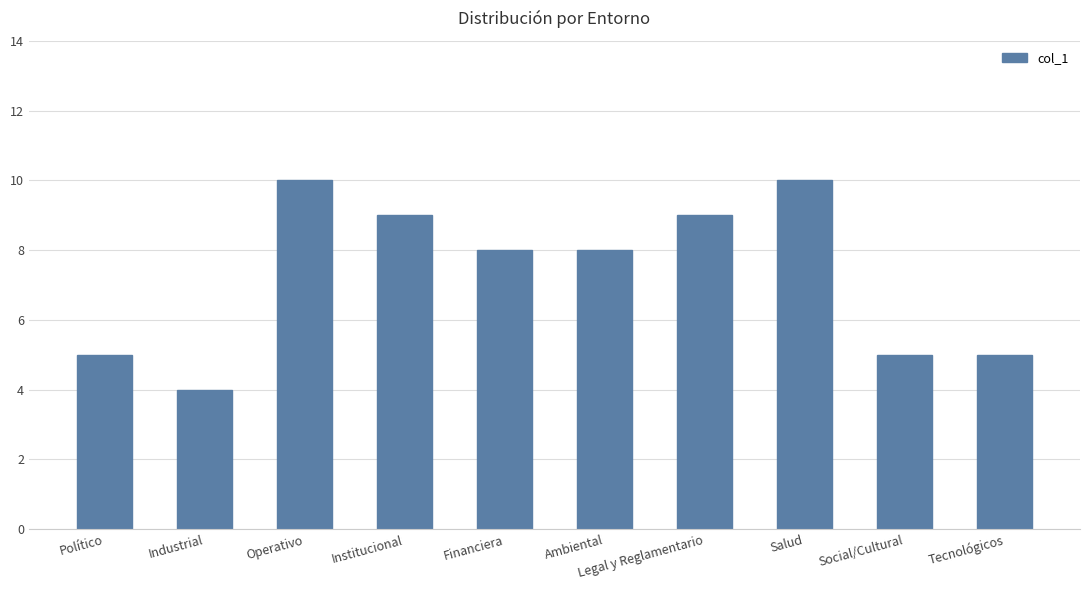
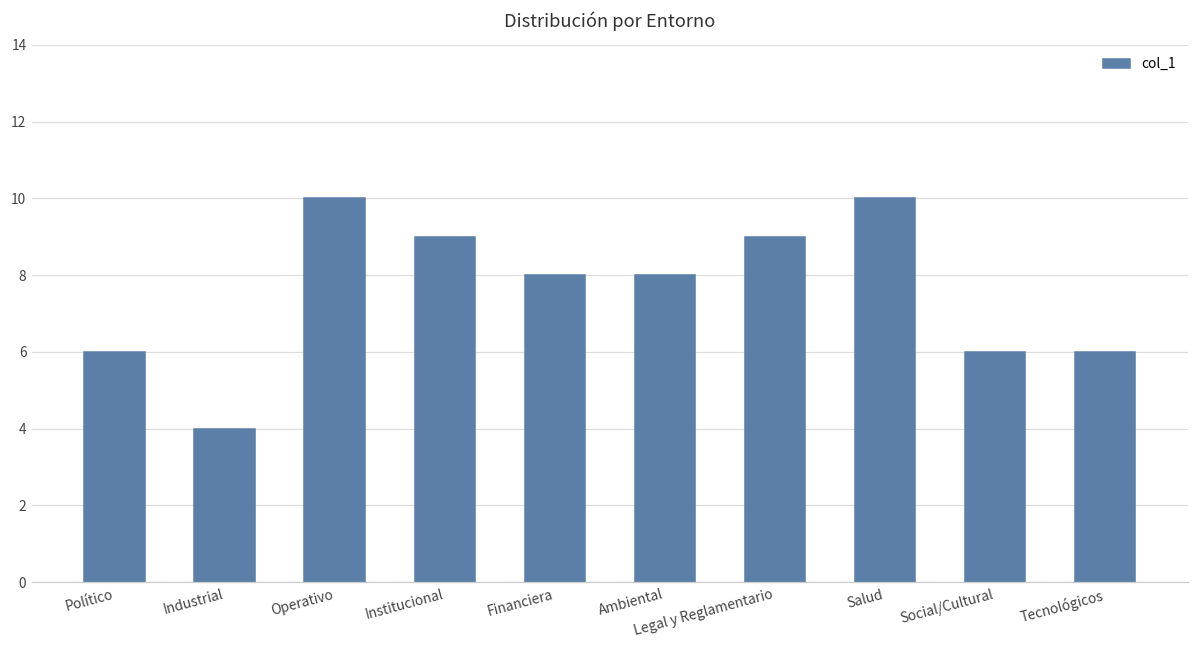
Político: 5 -> 6
Social/Cultural: 5 -> 6
Tecnológicos: 5 -> 6
